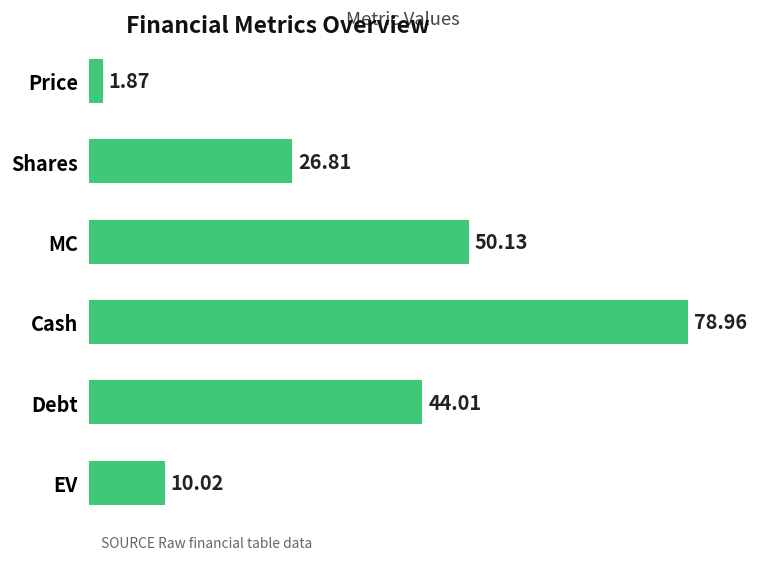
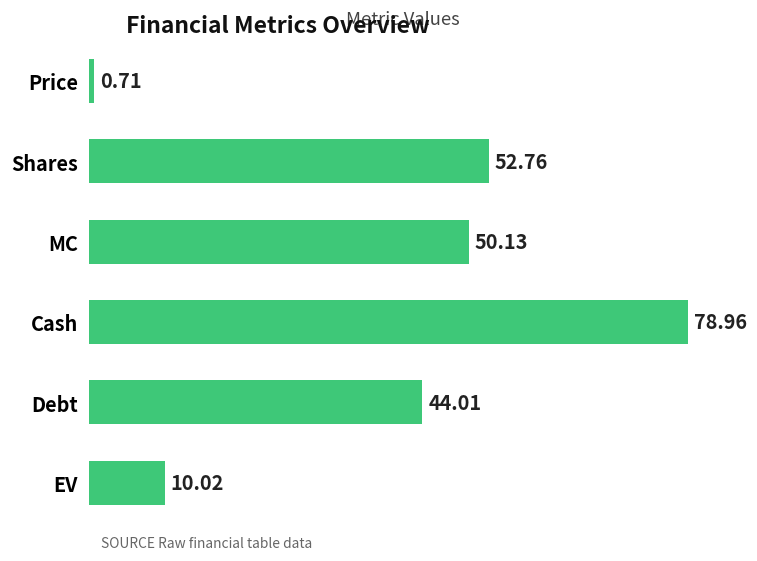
Price: 1.87 -> 0.71
Shares: 26.81 -> 52.76
